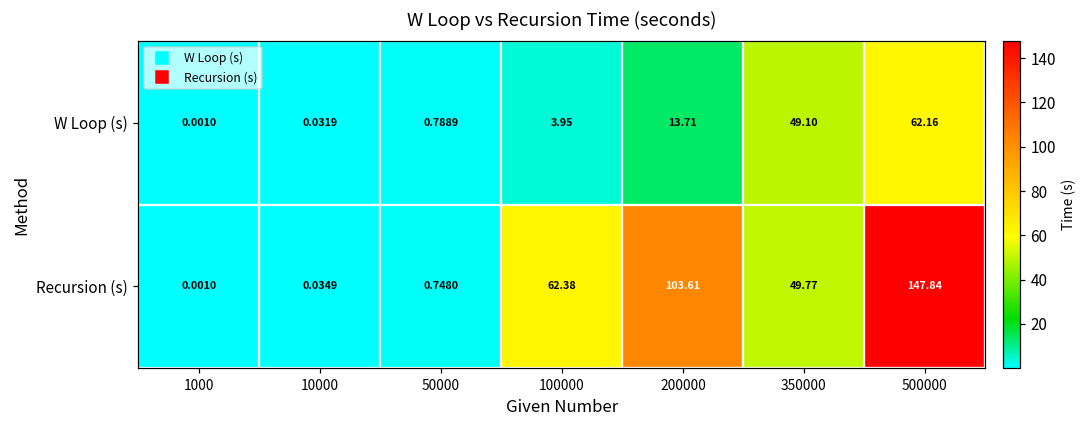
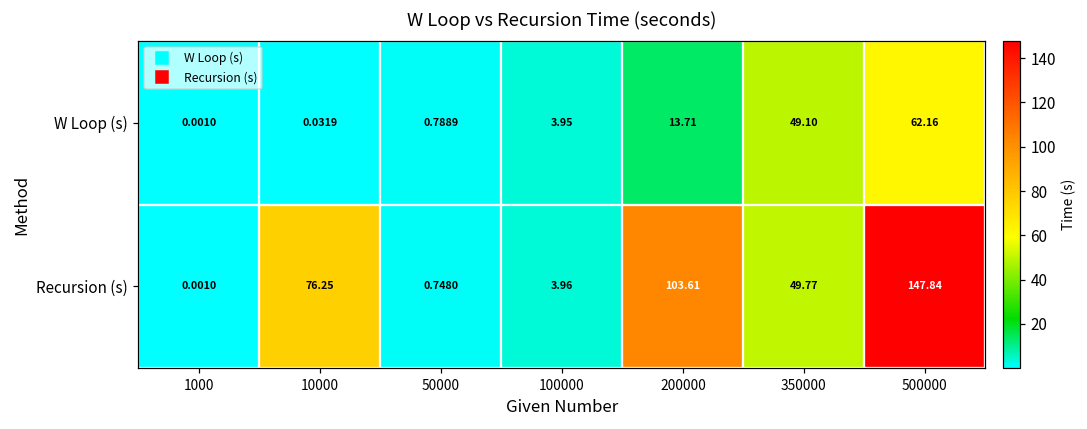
Recursion (s), 10000: 0.0349 -> 76.25
Recursion (s), 100000: 62.38 -> 3.96
